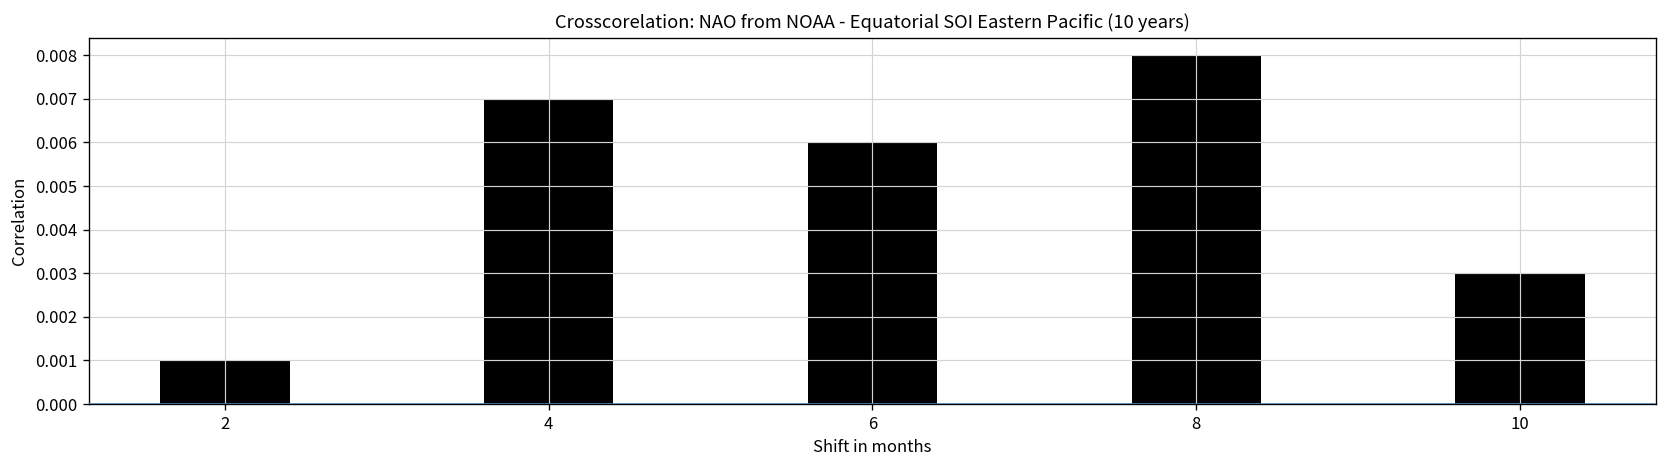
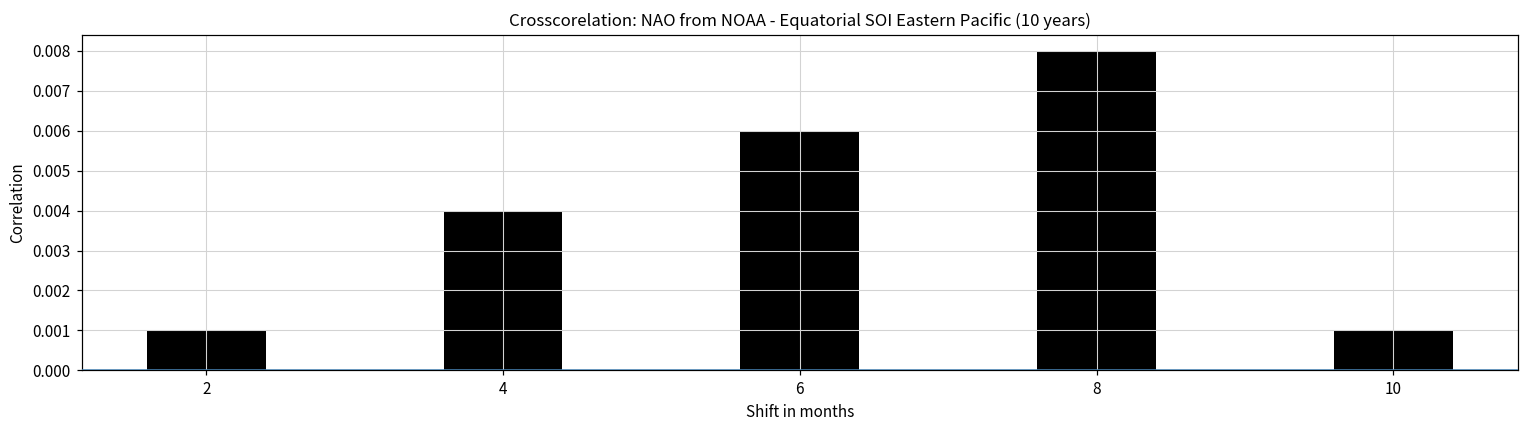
4: 0.007 -> 0.004
10: 0.003 -> 0.001
